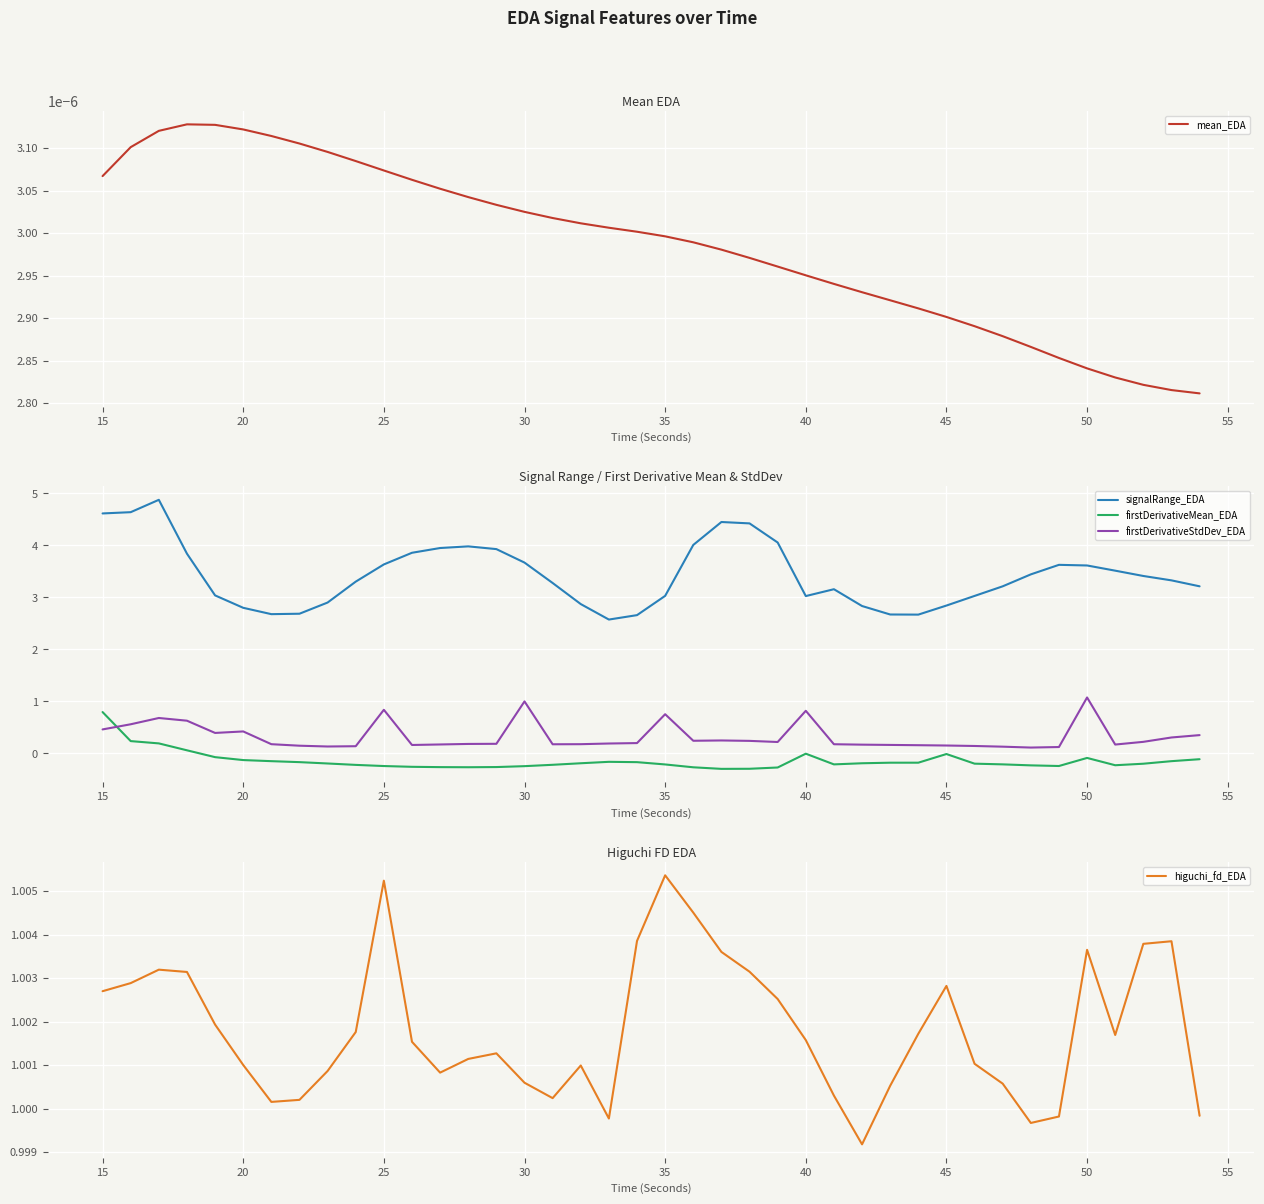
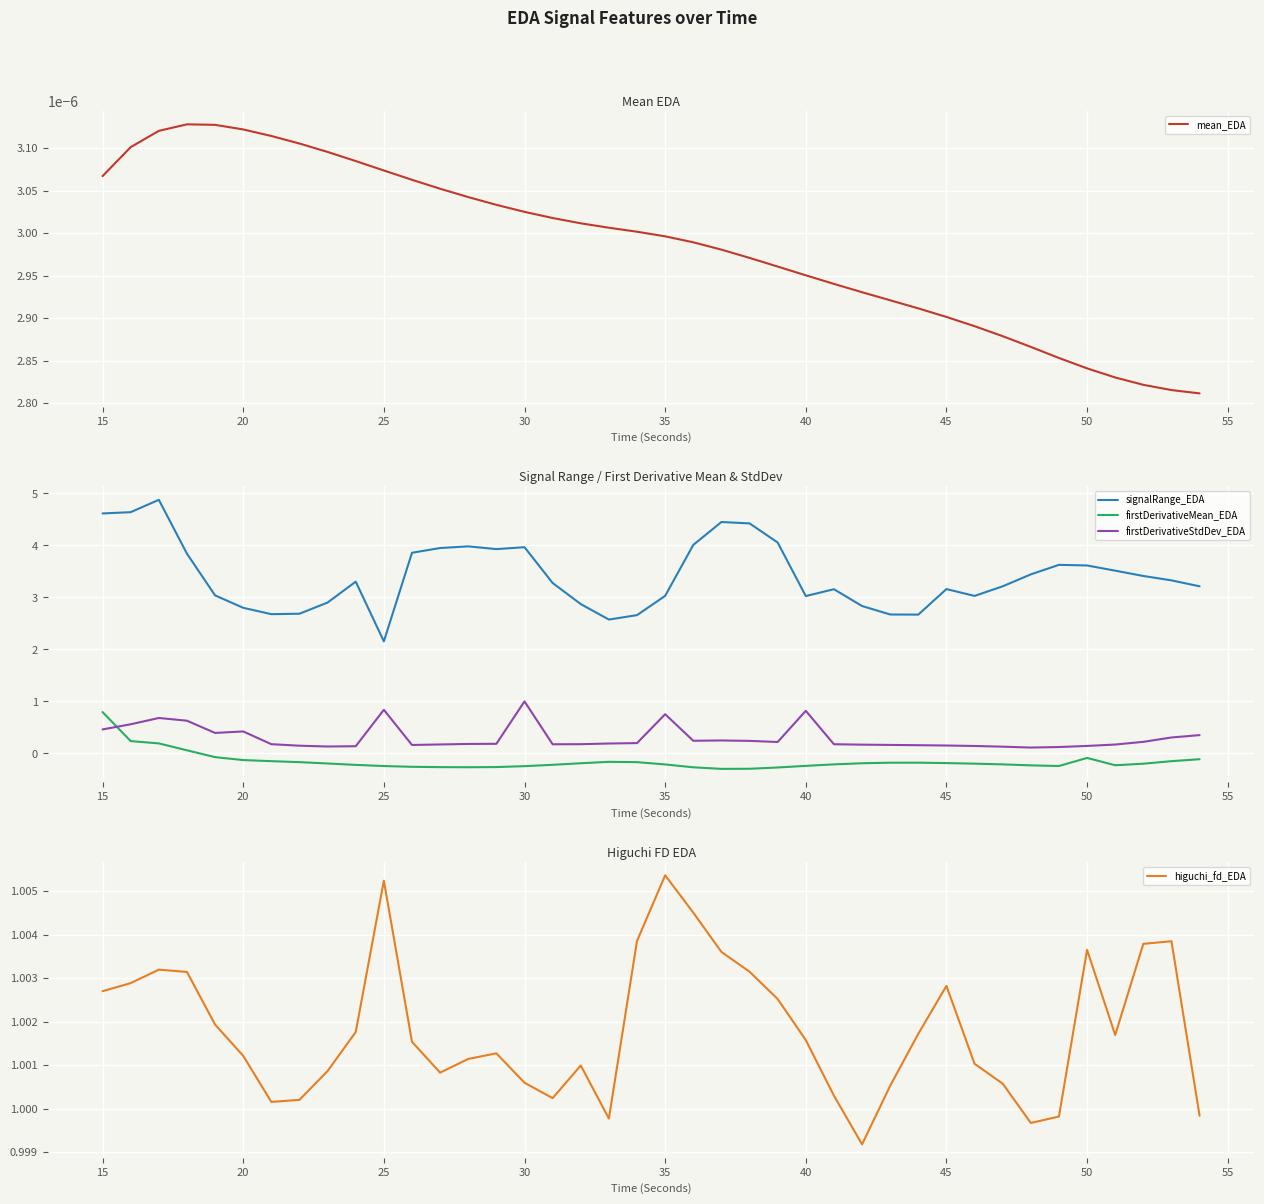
Signal Range / First Derivative Mean & StdDev, signalRange_EDA, 25: 3.6 -> 2.2
Signal Range / First Derivative Mean & StdDev, signalRange_EDA, 30: 3.7 -> 4.0
Signal Range / First Derivative Mean & StdDev, firstDerivativeMean_EDA, 40: 0.0 -> -0.2
Signal Range / First Derivative Mean & StdDev, signalRange_EDA, 45: 2.8 -> 3.2
Signal Range / First Derivative Mean & StdDev, firstDerivativeMean_EDA, 45: 0.0 -> -0.2
Signal Range / First Derivative Mean & StdDev, firstDerivativeStdDev_EDA, 50: 1.1 -> 0.1
Higuchi FD EDA, 20: 1.0010 -> 1.0012
